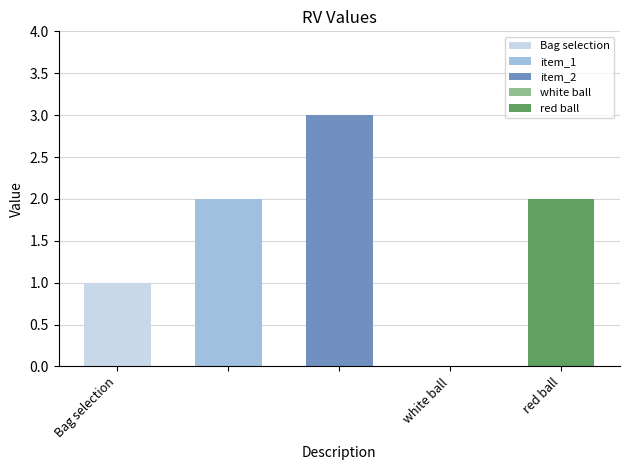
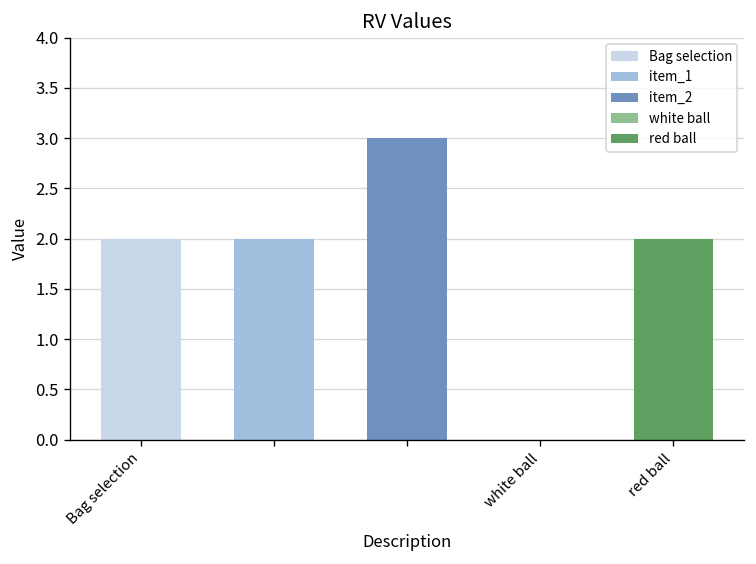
Bag selection: 1 -> 2
